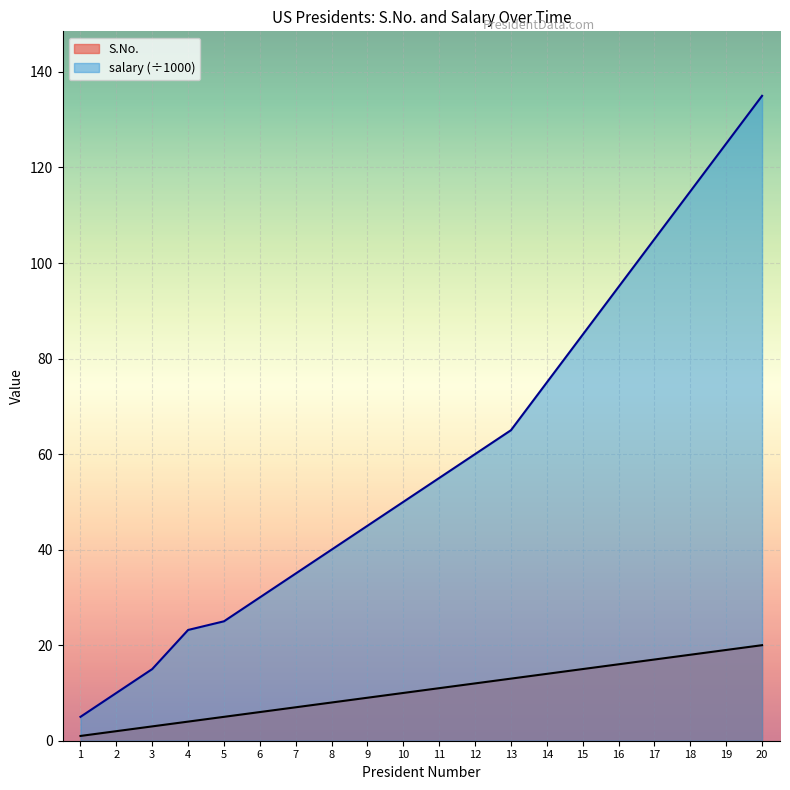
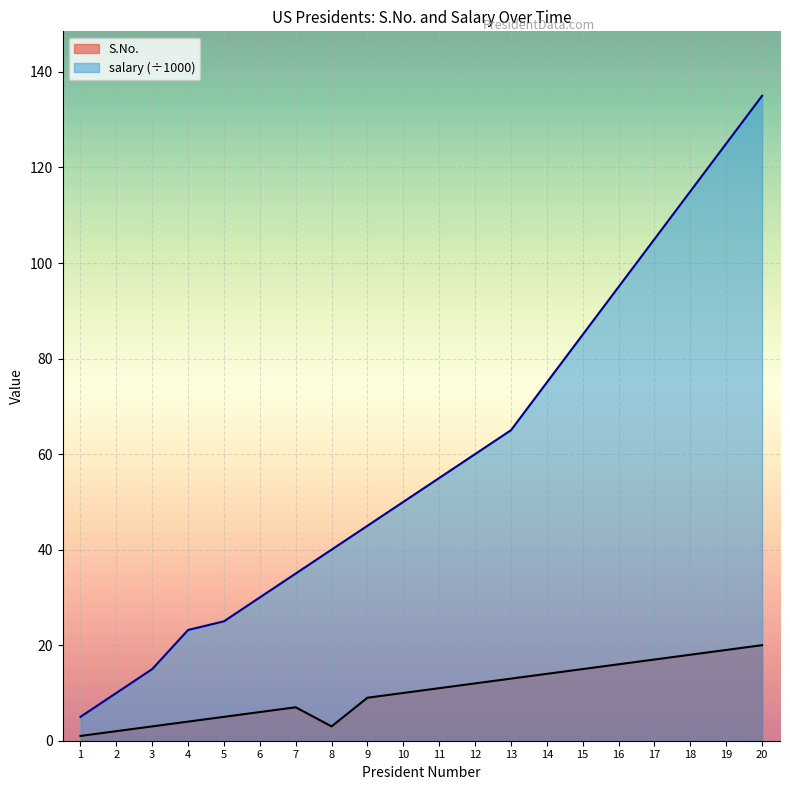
S.No., 8: 8 -> 3
